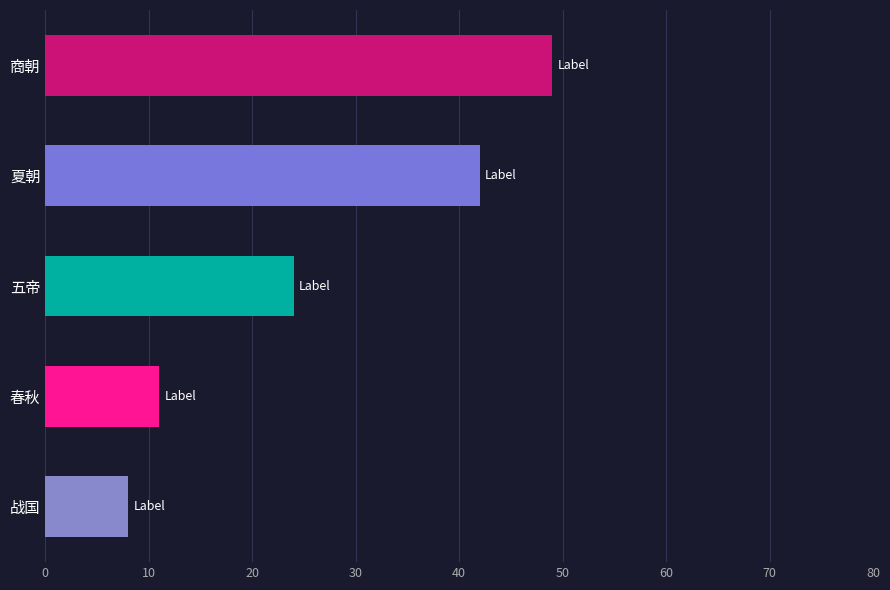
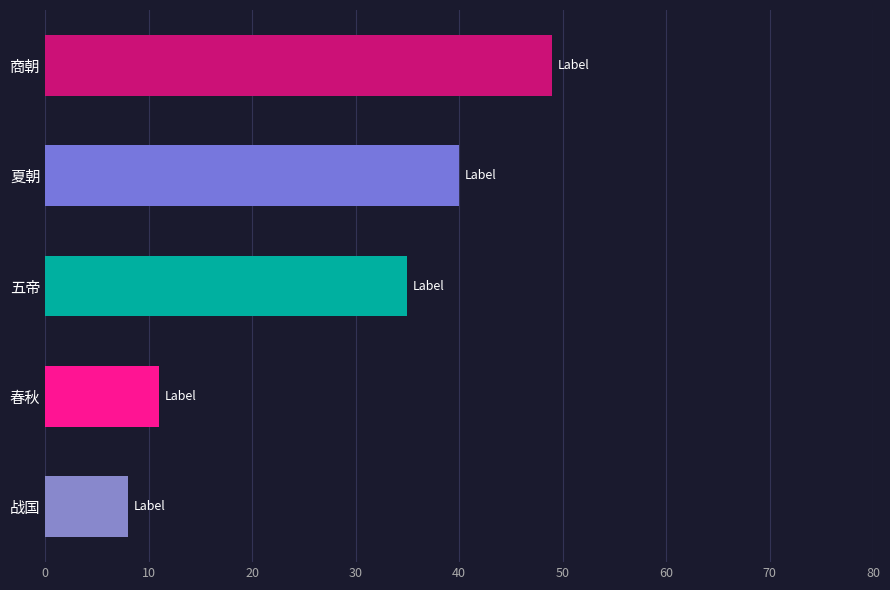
夏朝: 42 -> 40
五帝: 24 -> 35
